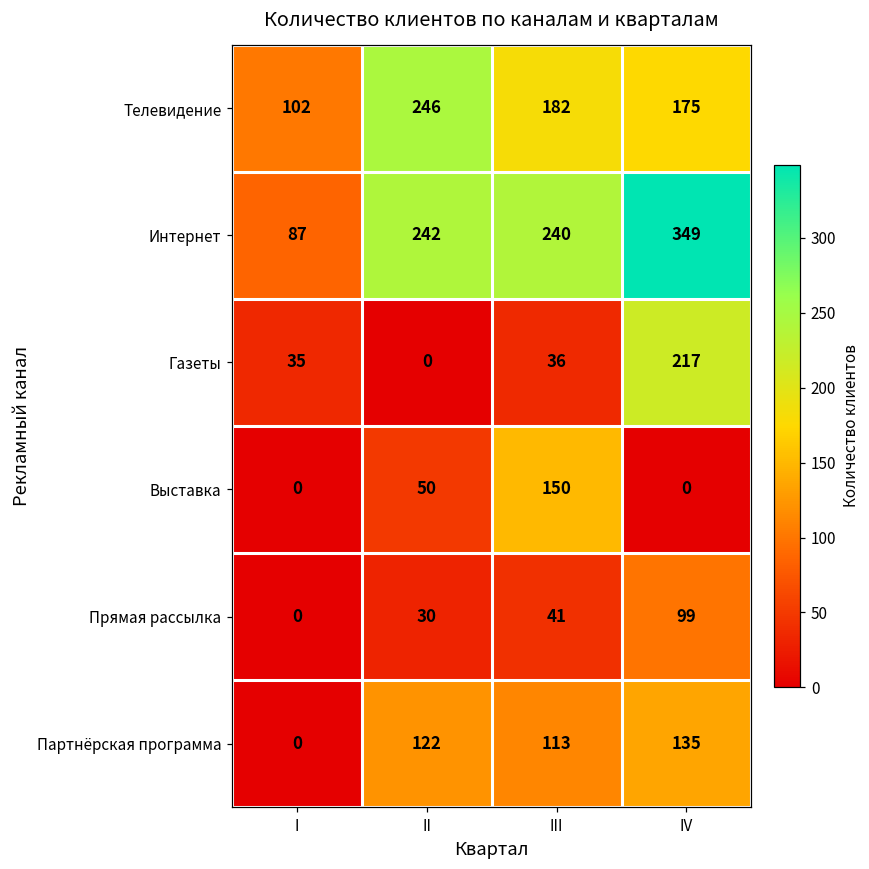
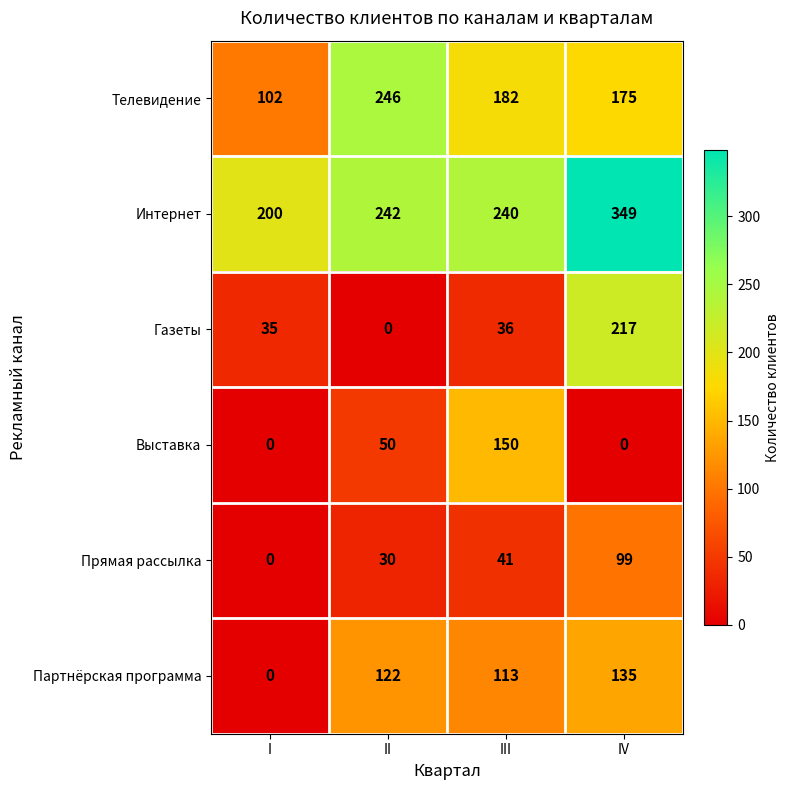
Интернет, I: 87 -> 200
